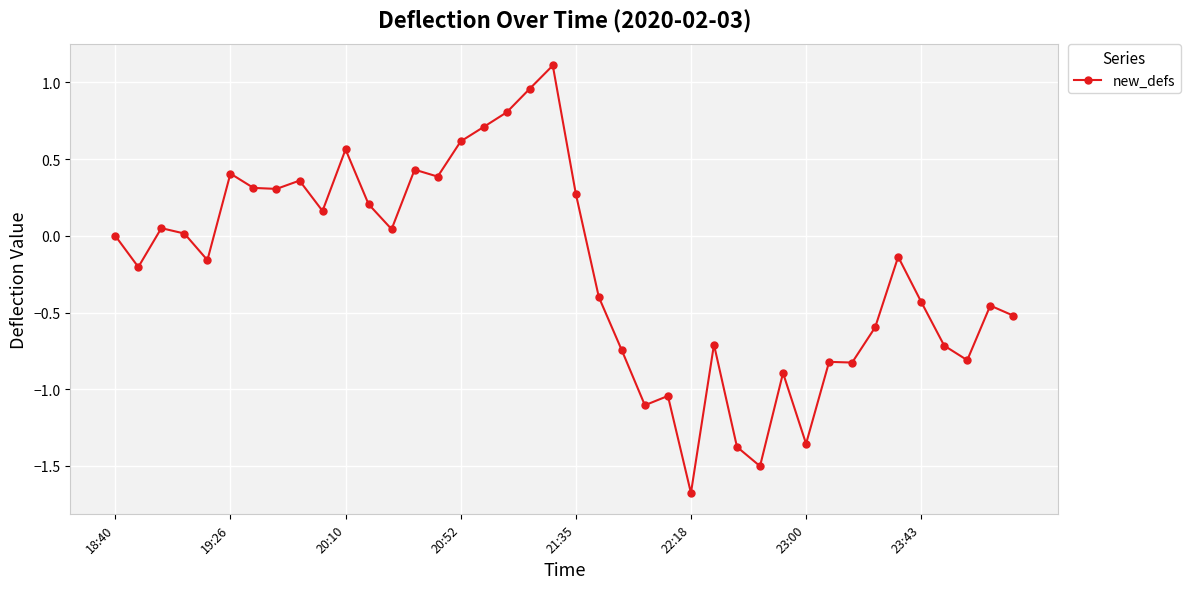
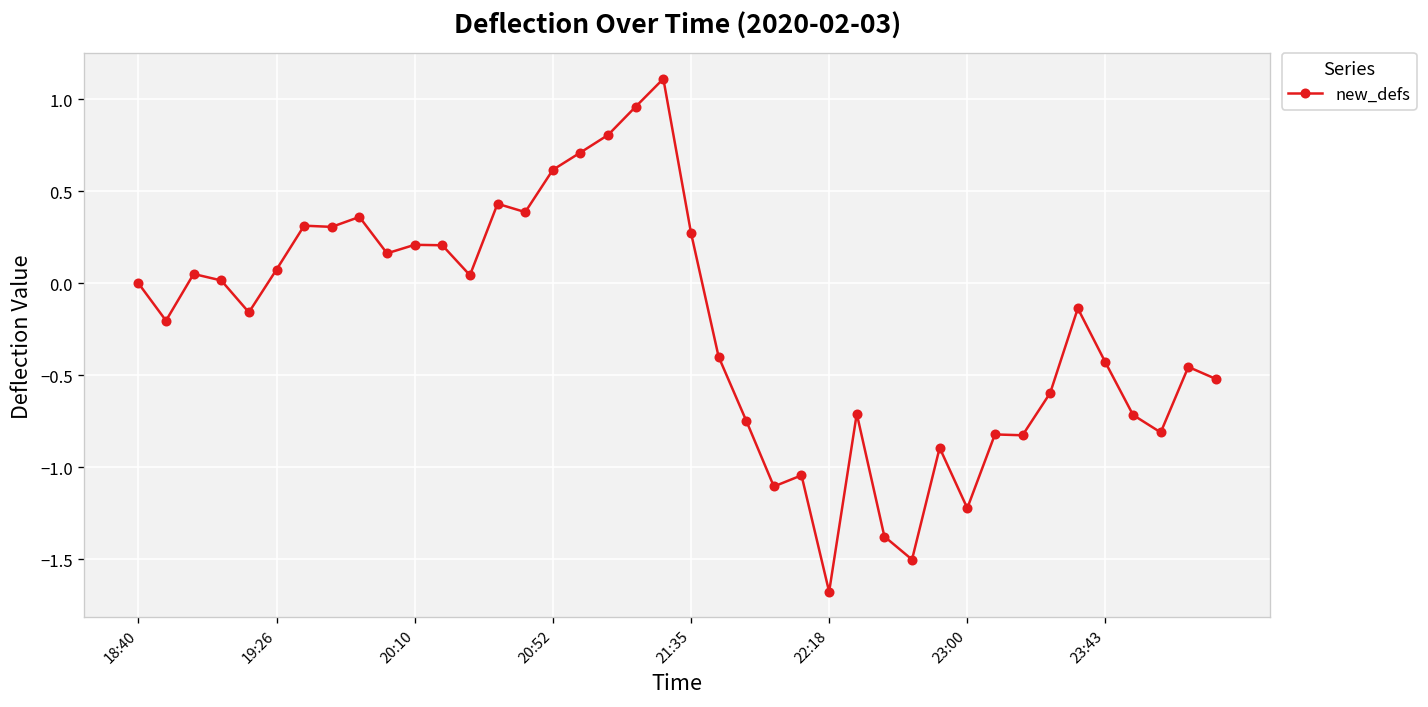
19:26: 0.41 -> 0.07
20:10: 0.56 -> 0.21
23:00: -1.35 -> -1.22
